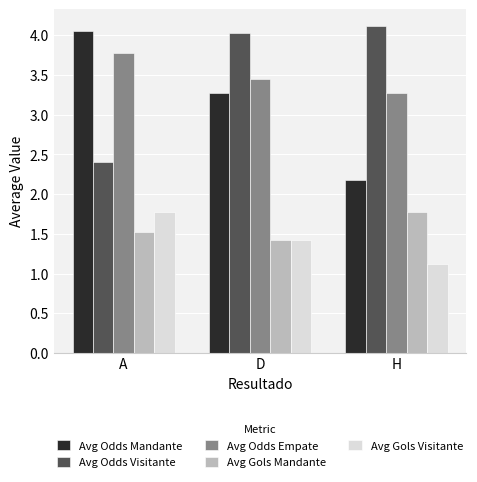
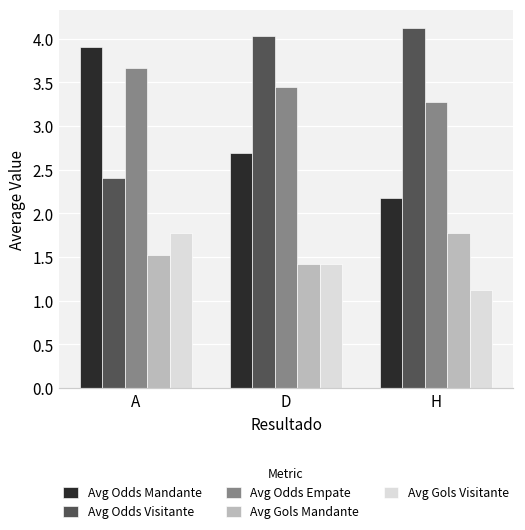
Avg Odds Mandante, A: 4.1 -> 3.9
Avg Odds Empate, A: 3.8 -> 3.7
Avg Odds Mandante, D: 3.3 -> 2.7
